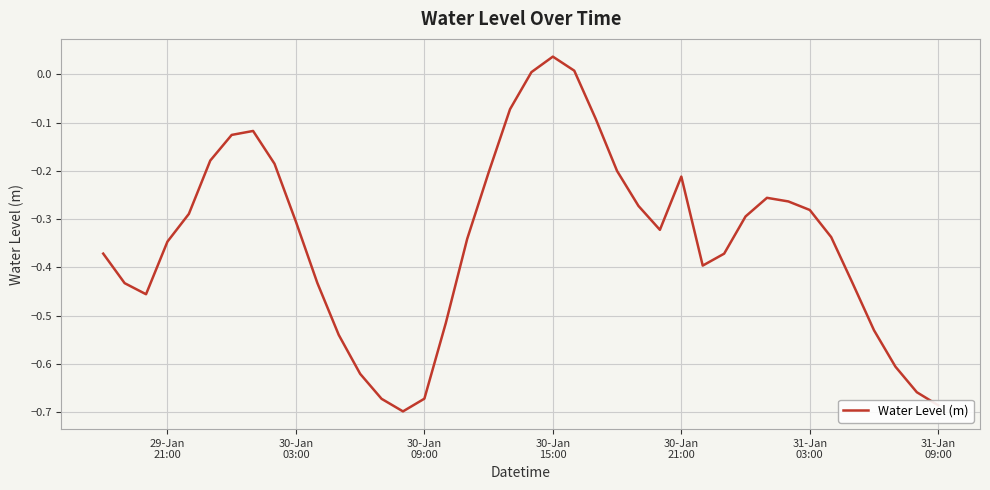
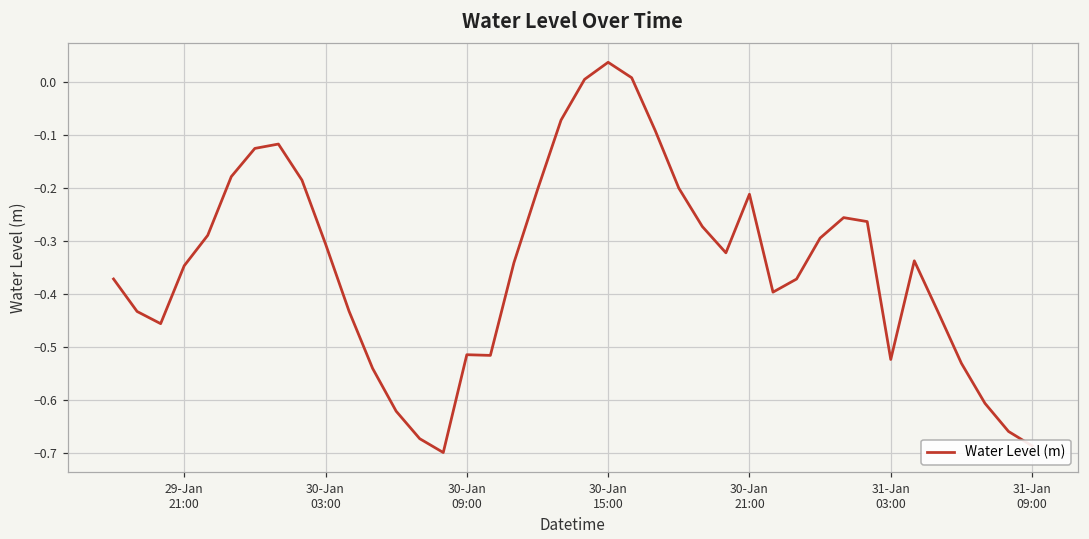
30-Jan 09:00: -0.67 -> -0.51
31-Jan 03:00: -0.28 -> -0.52
